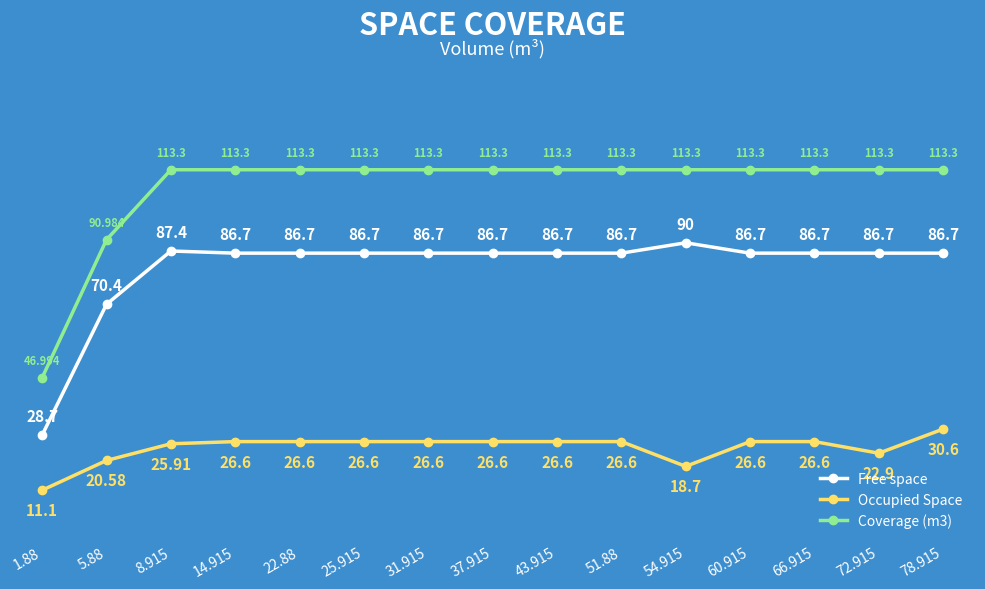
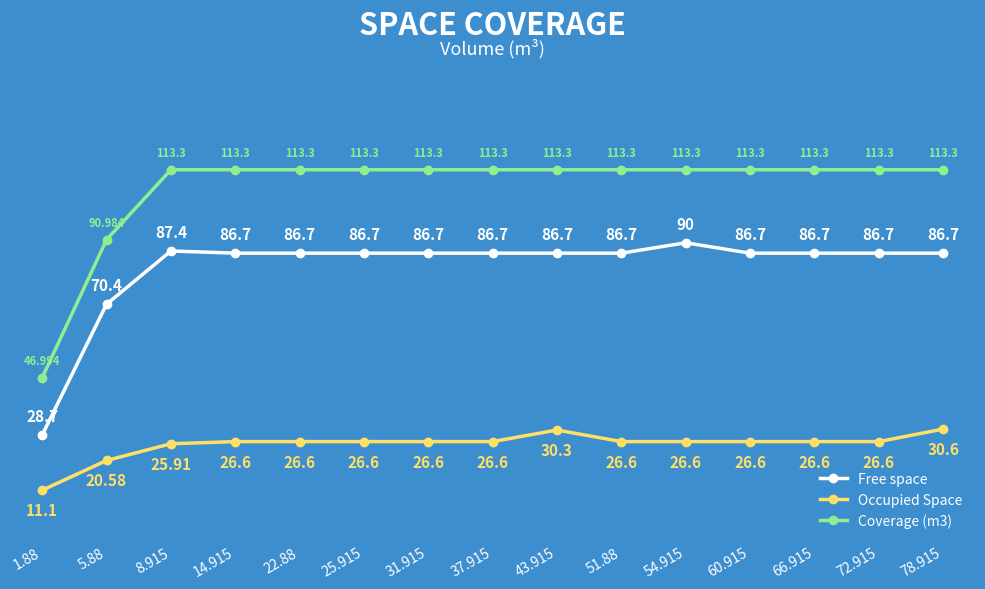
Occupied Space, 43.915: 26.6 -> 30.3
Occupied Space, 54.915: 18.7 -> 26.6
Occupied Space, 72.915: 22.9 -> 26.6
